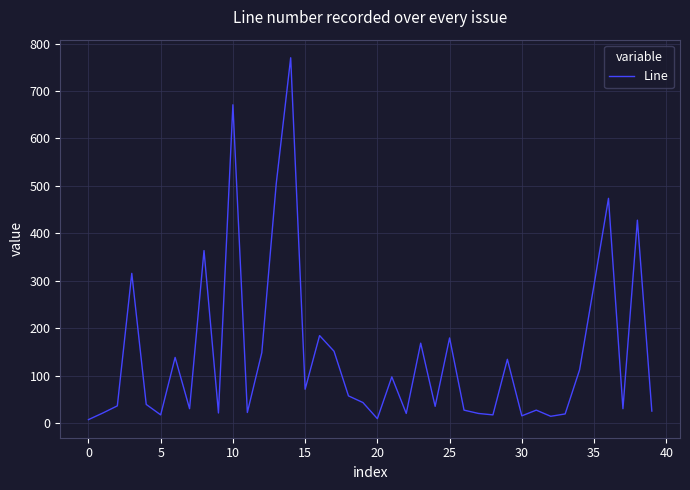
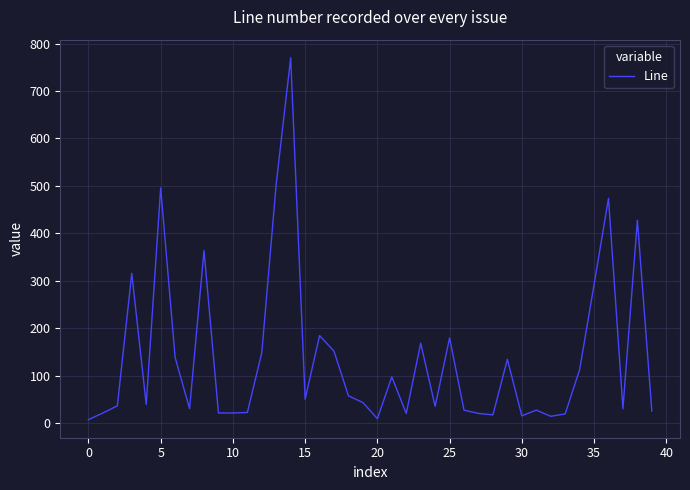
5: 20 -> 500
10: 670 -> 20
15: 70 -> 50
